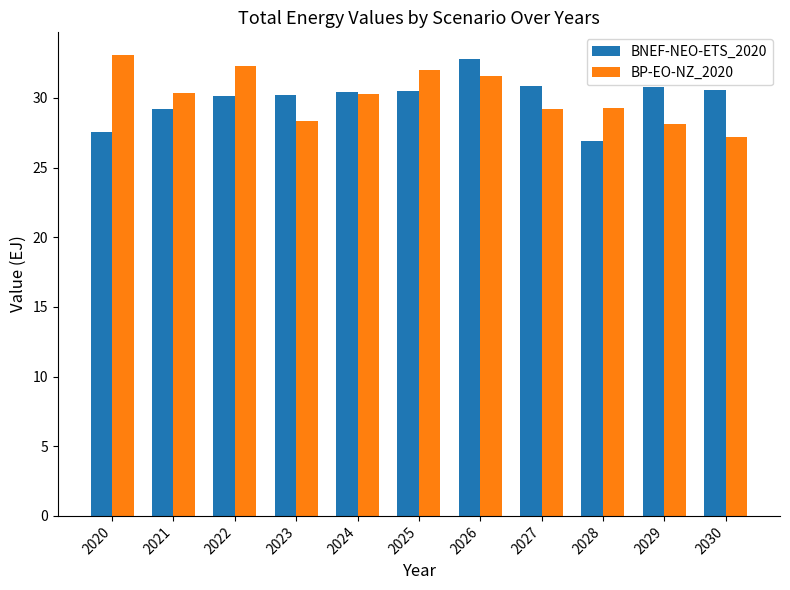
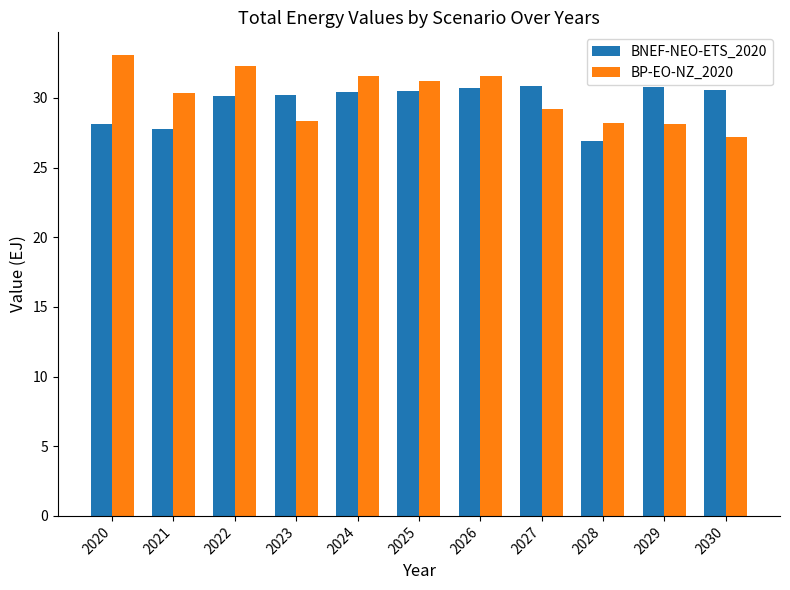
BNEF-NEO-ETS_2020, 2020: 27.5 -> 28.2
BNEF-NEO-ETS_2020, 2021: 29.2 -> 27.8
BP-EO-NZ_2020, 2024: 30.3 -> 31.6
BP-EO-NZ_2020, 2025: 32.0 -> 31.2
BNEF-NEO-ETS_2020, 2026: 32.8 -> 30.7
BP-EO-NZ_2020, 2028: 29.3 -> 28.2
